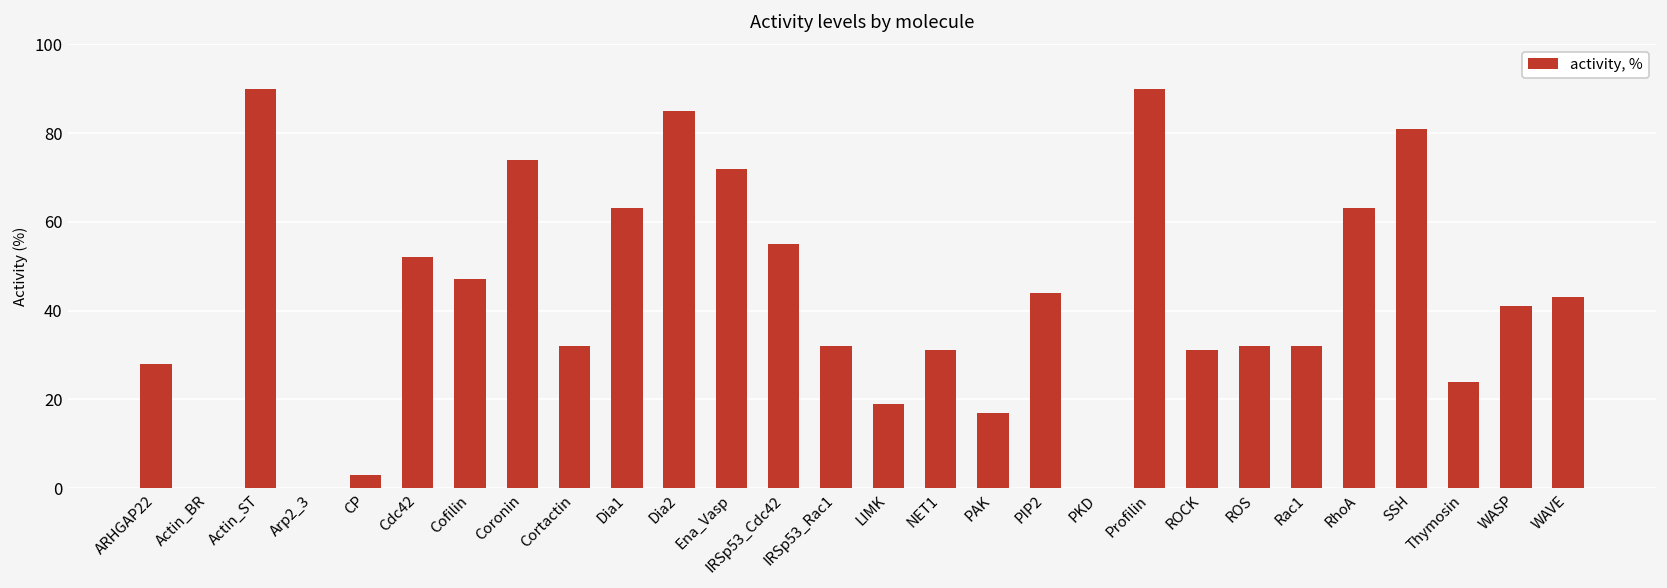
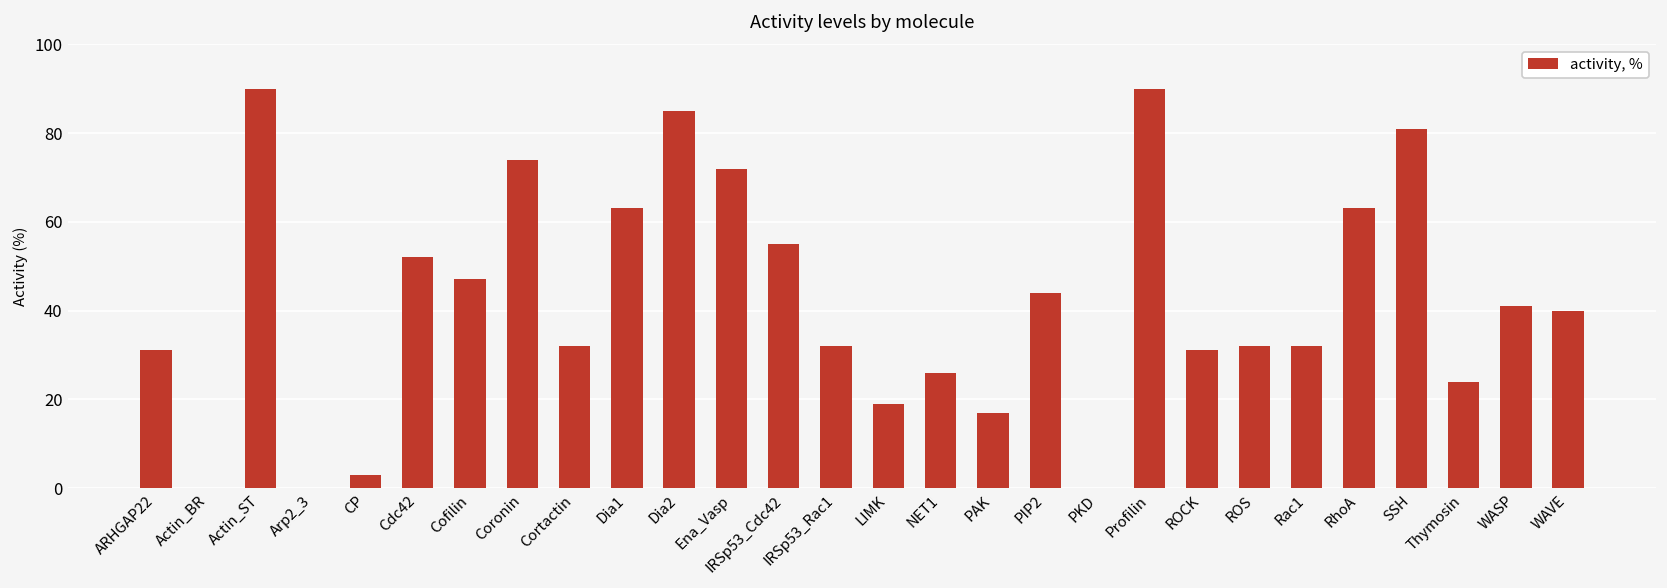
ARHGAP22: 28 -> 31
NET1: 31 -> 26
WAVE: 43 -> 40
